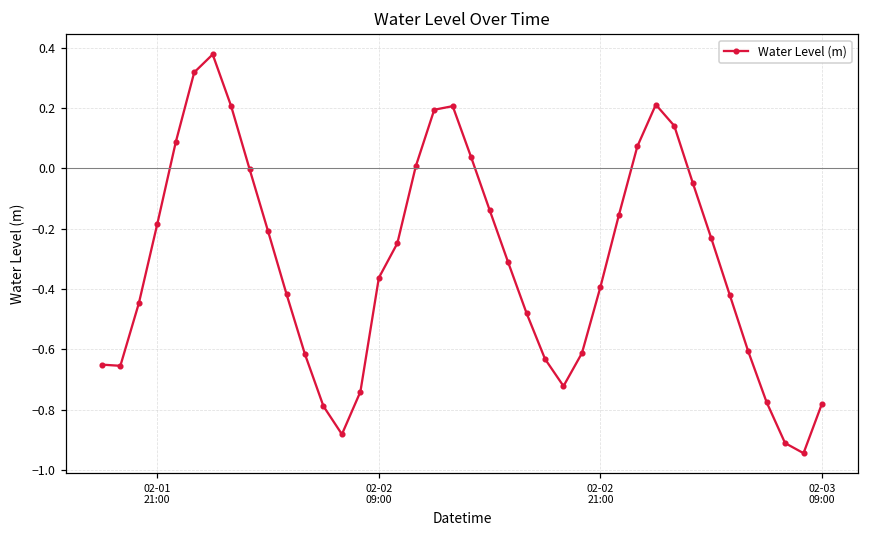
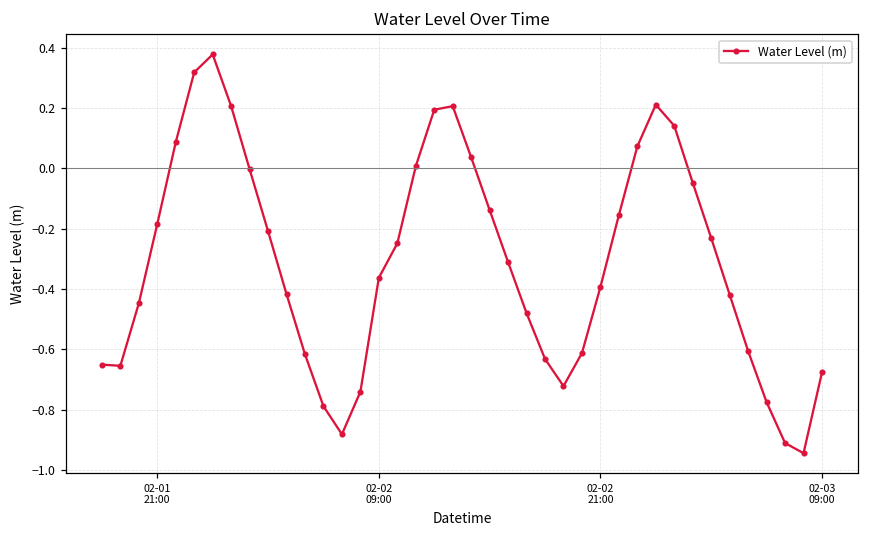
02-03 09:00: -0.78 -> -0.68
